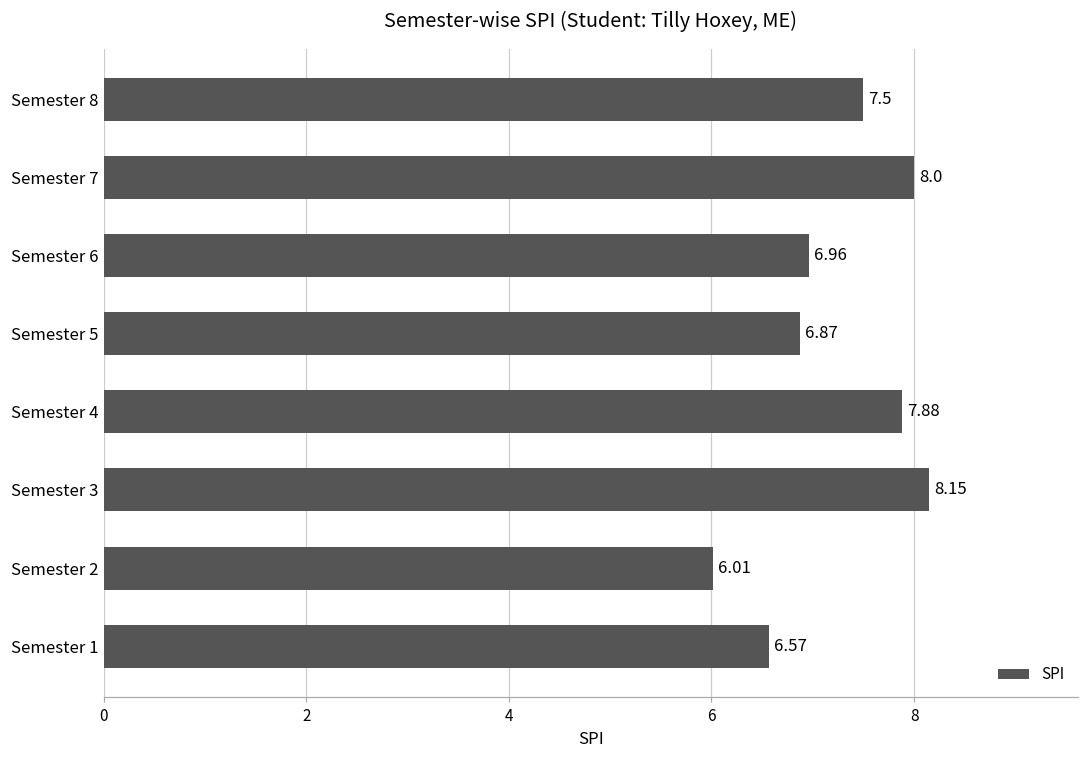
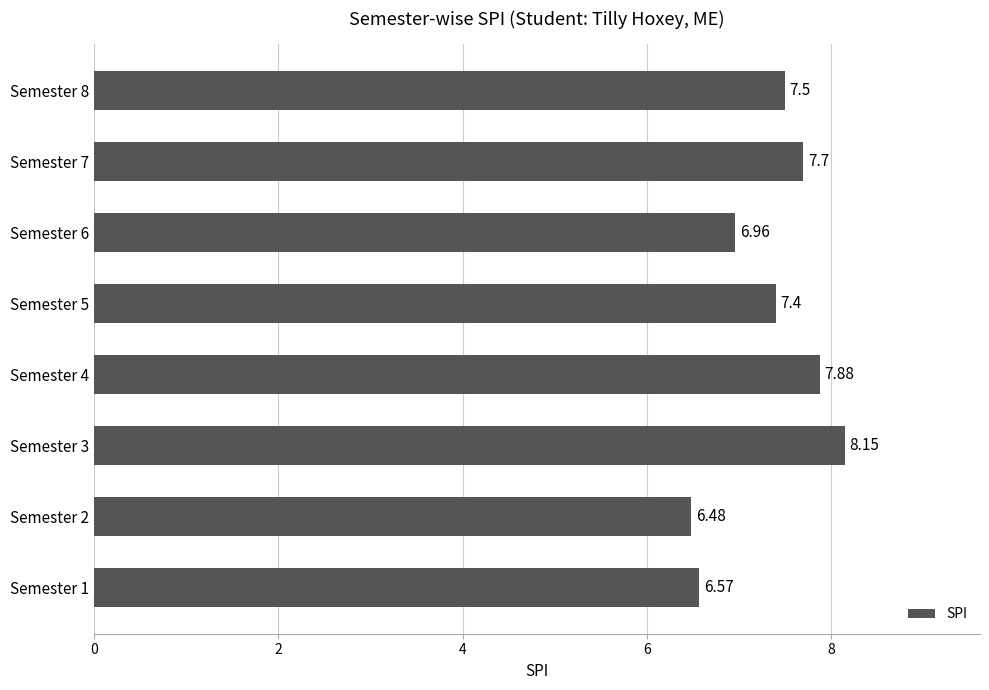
Semester 7: 8.0 -> 7.7
Semester 5: 6.87 -> 7.4
Semester 2: 6.01 -> 6.48
